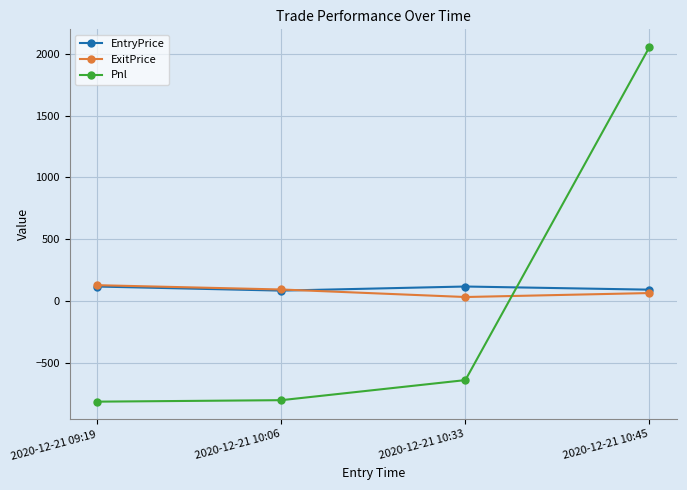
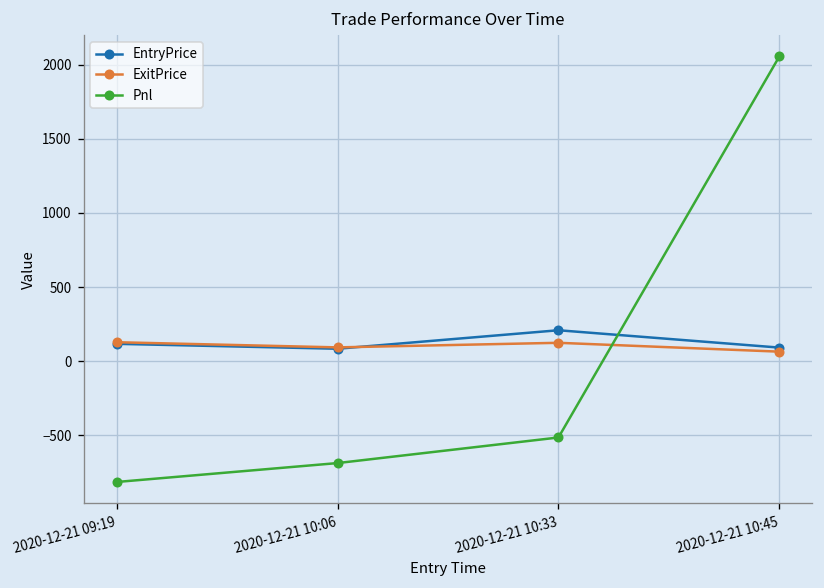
Pnl, 2020-12-21 10:06: -800 -> -690
EntryPrice, 2020-12-21 10:33: 120 -> 210
ExitPrice, 2020-12-21 10:33: 30 -> 120
Pnl, 2020-12-21 10:33: -640 -> -510
